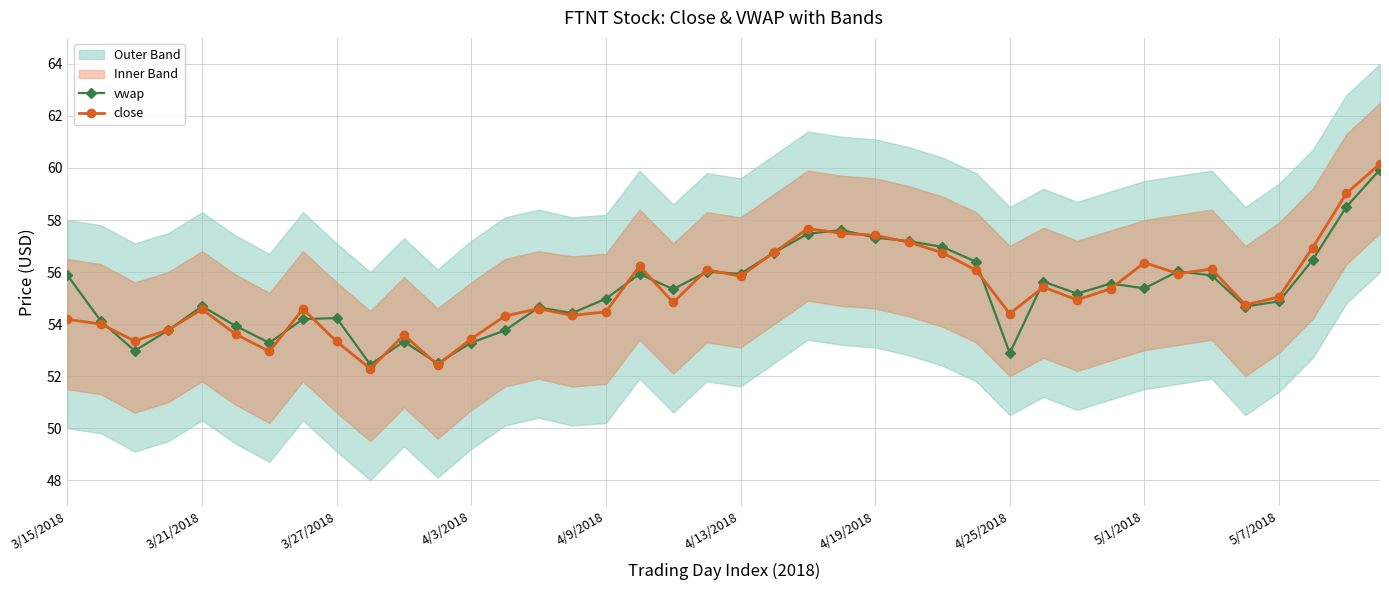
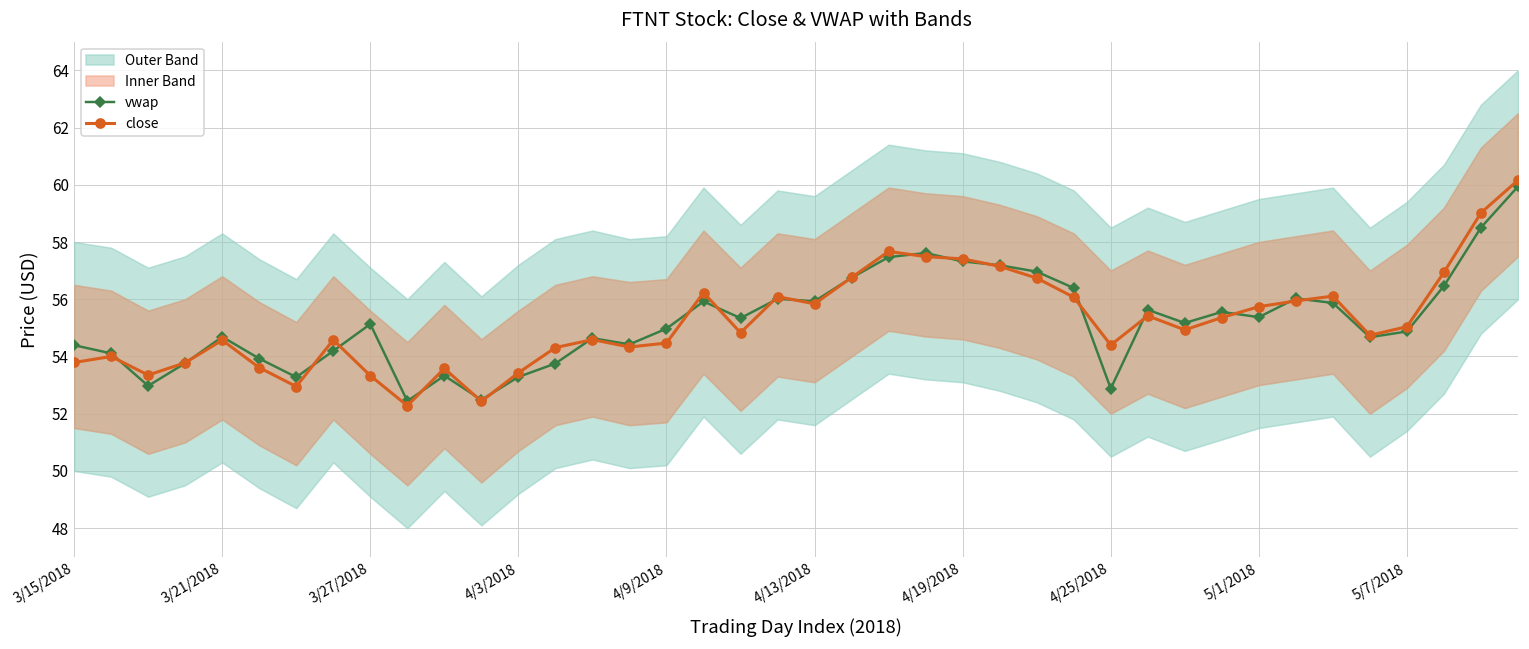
vwap, 3/15/2018: 55.9 -> 54.4
close, 3/15/2018: 54.2 -> 53.8
vwap, 3/27/2018: 54.2 -> 55.1
close, 5/1/2018: 56.4 -> 55.7
